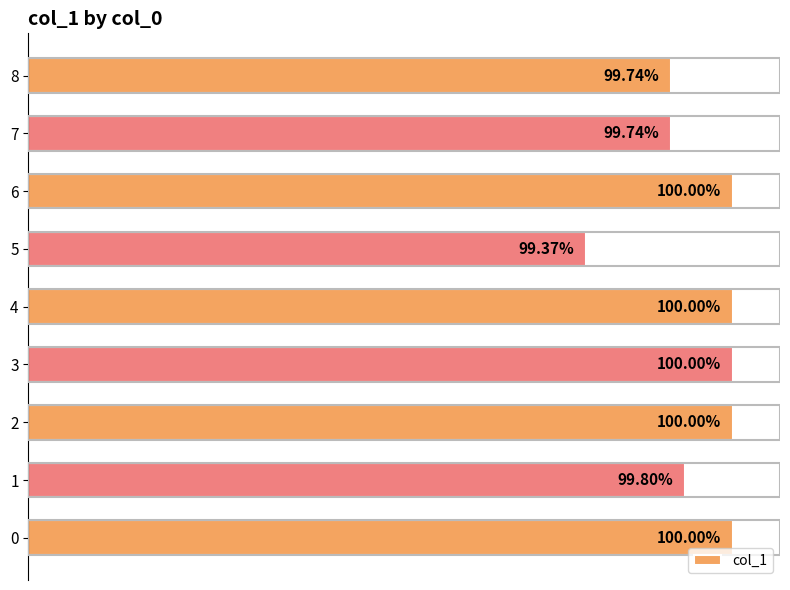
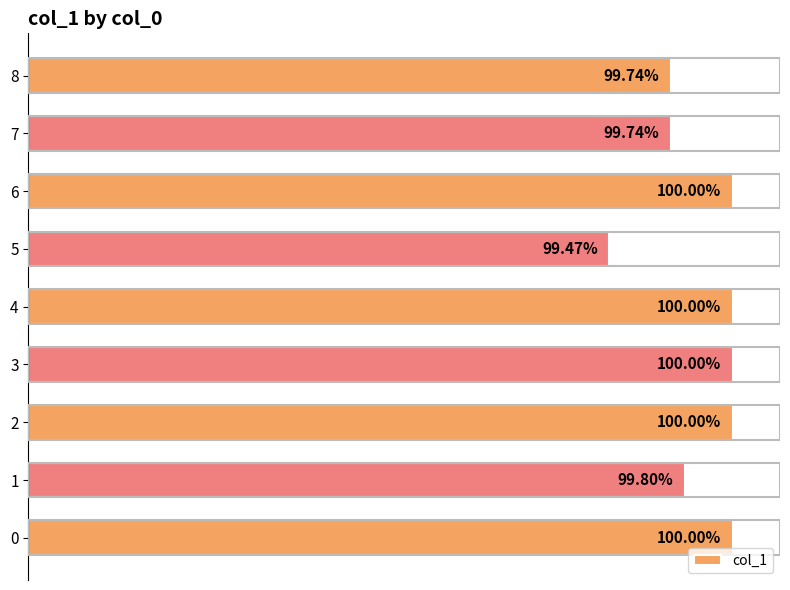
5: 99.37% -> 99.47%
